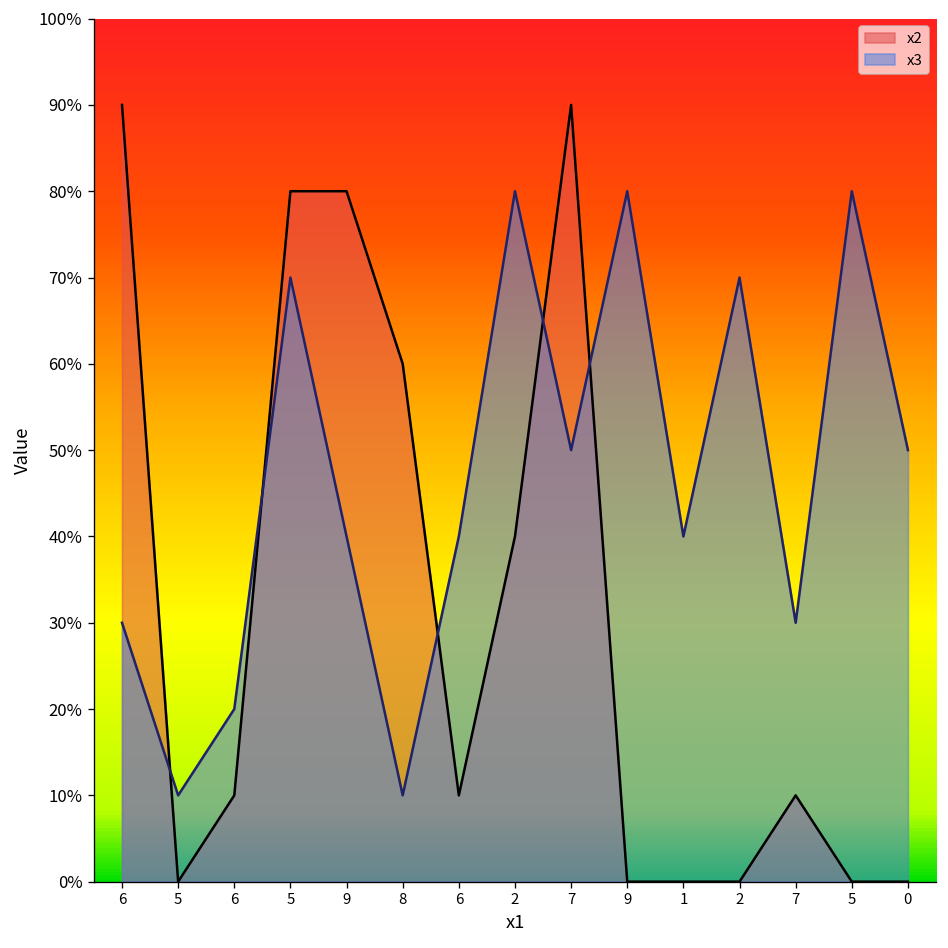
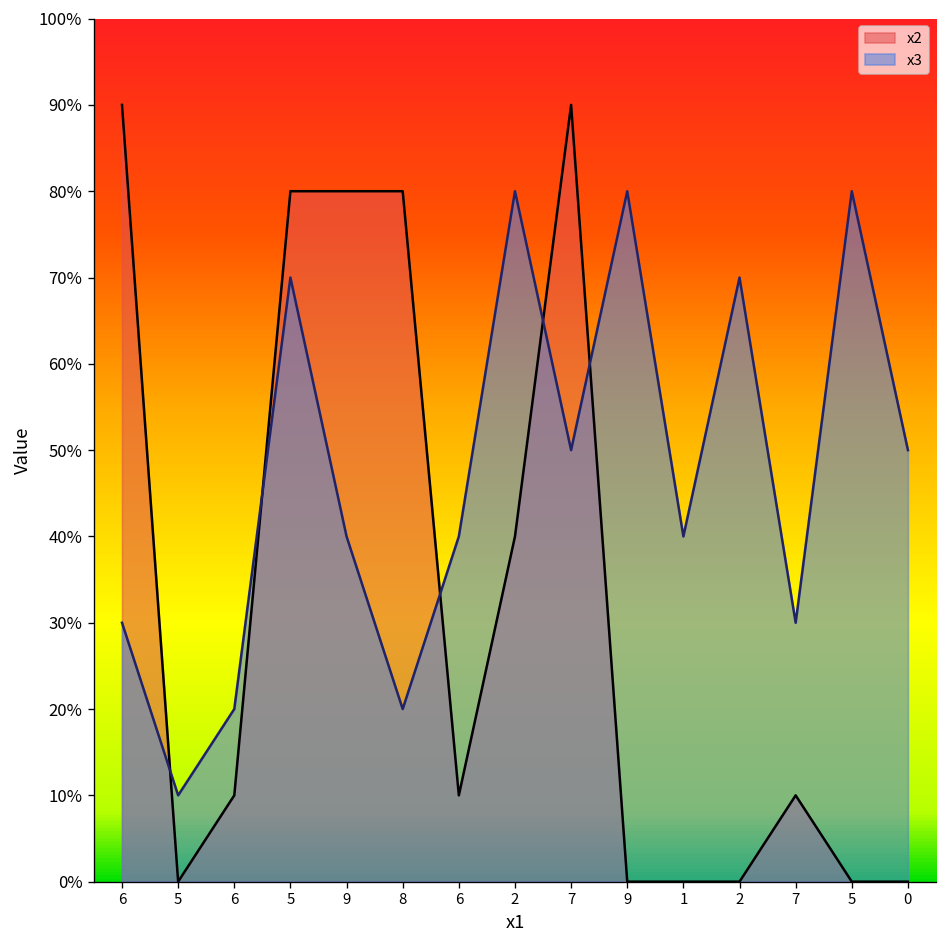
x2, 8: 60% -> 80%
x3, 8: 10% -> 20%
